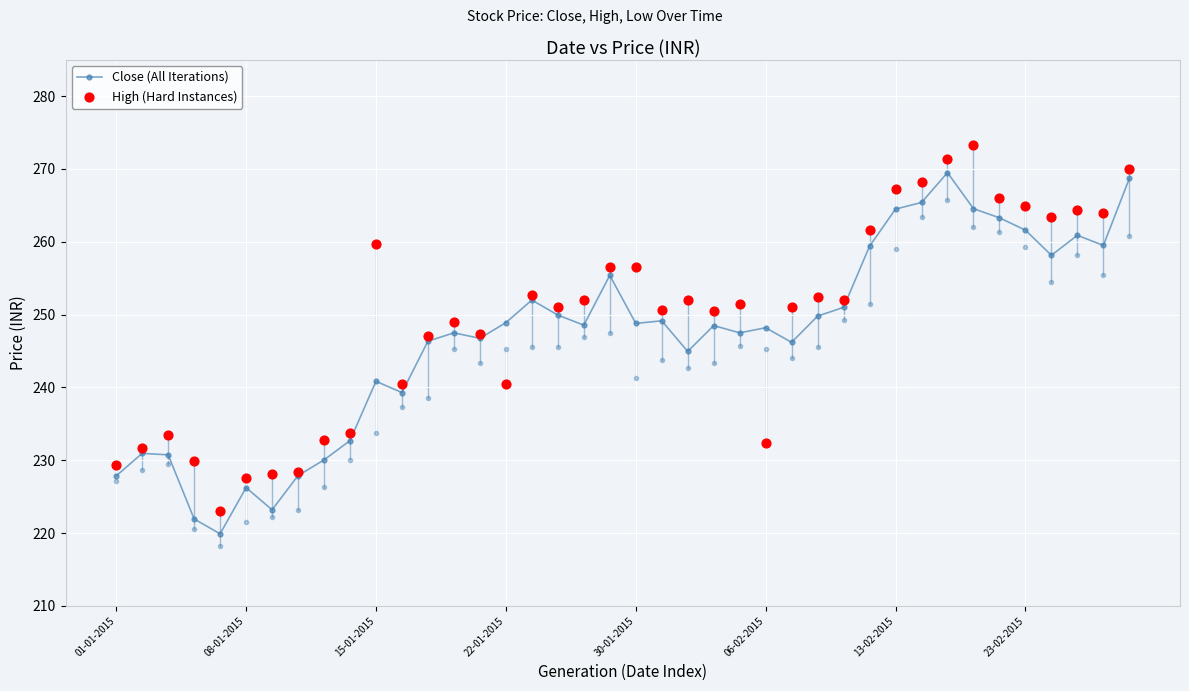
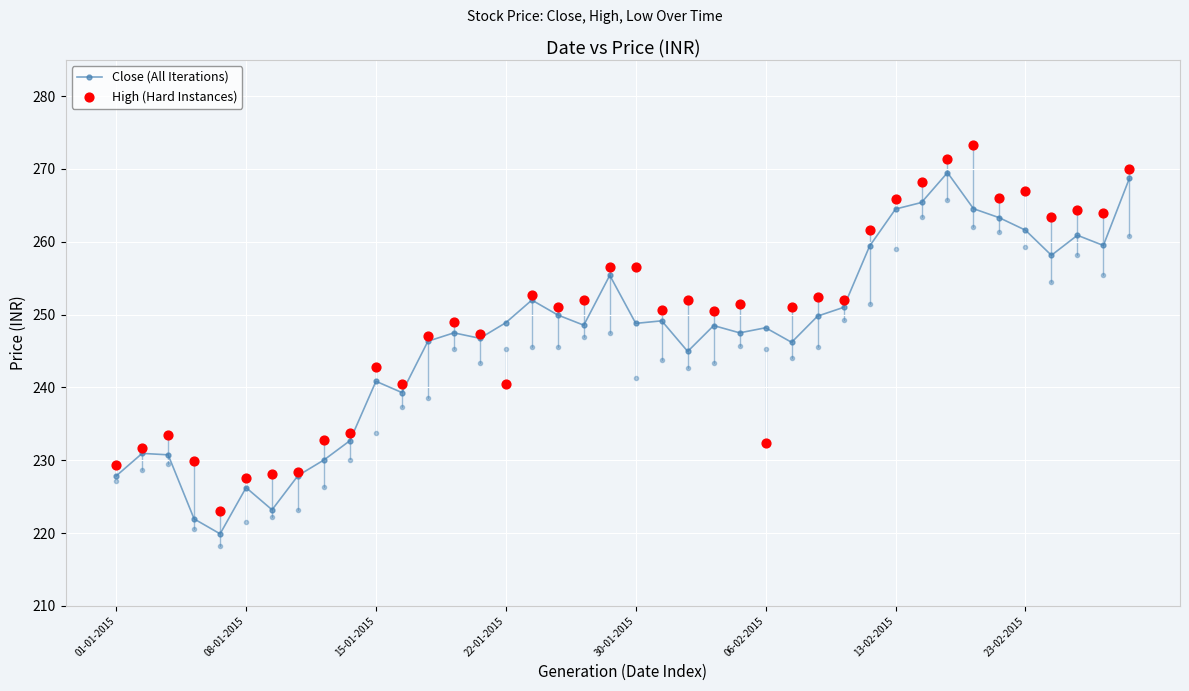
High (Hard Instances), 15-01-2015: 260 -> 243
High (Hard Instances), 13-02-2015: 267 -> 266
High (Hard Instances), 23-02-2015: 265 -> 267
